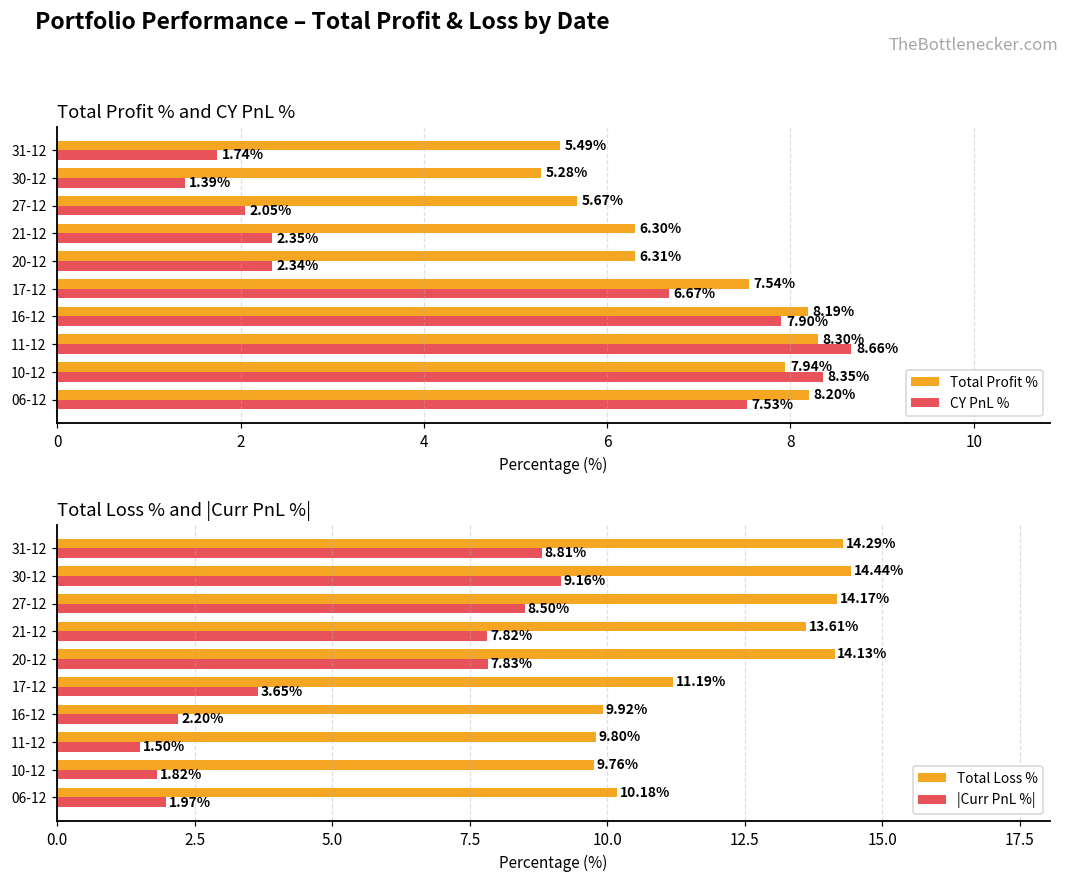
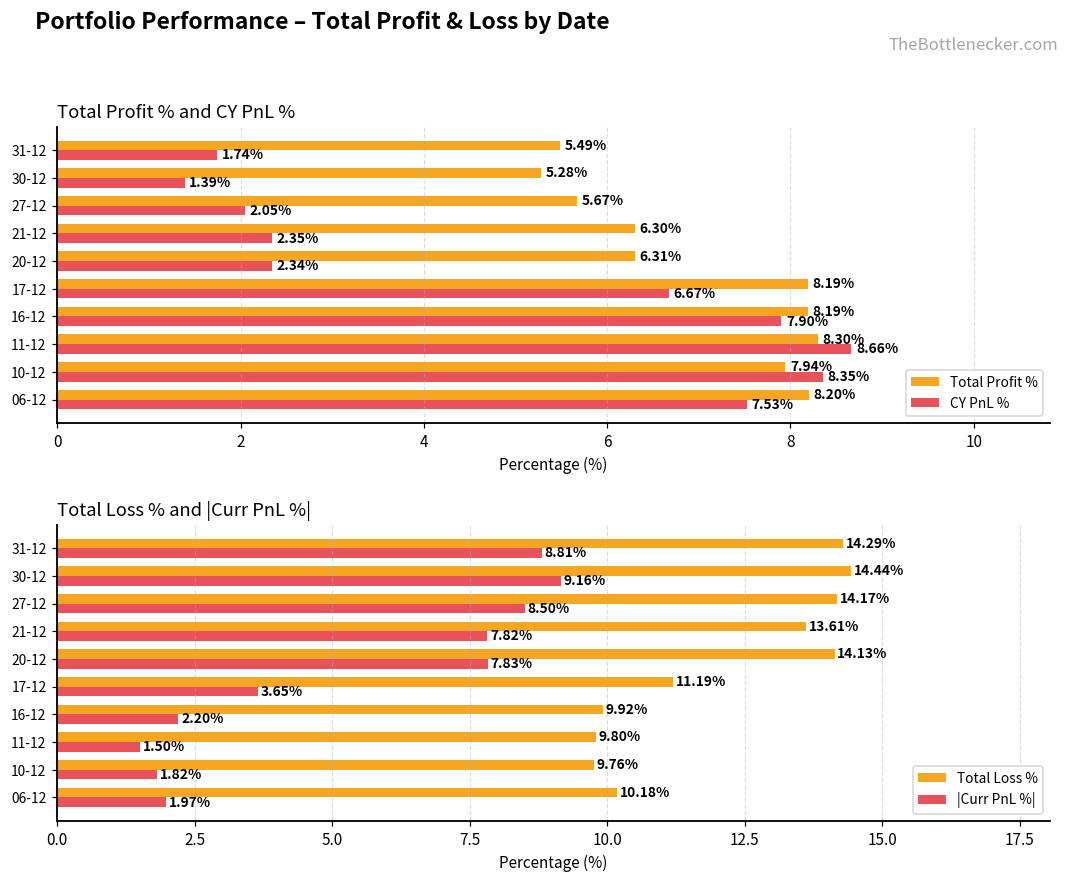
Total Profit % and CY PnL %, Total Profit %, 17-12: 7.54% -> 8.19%
